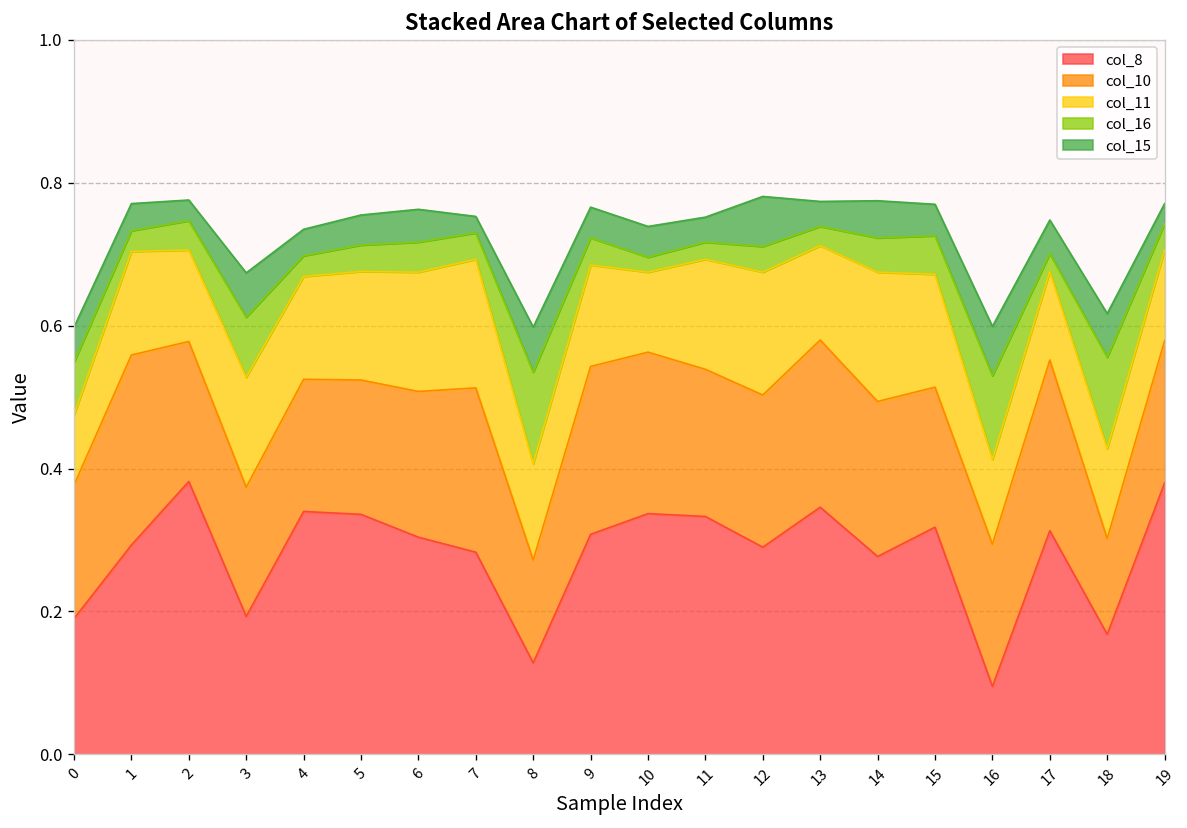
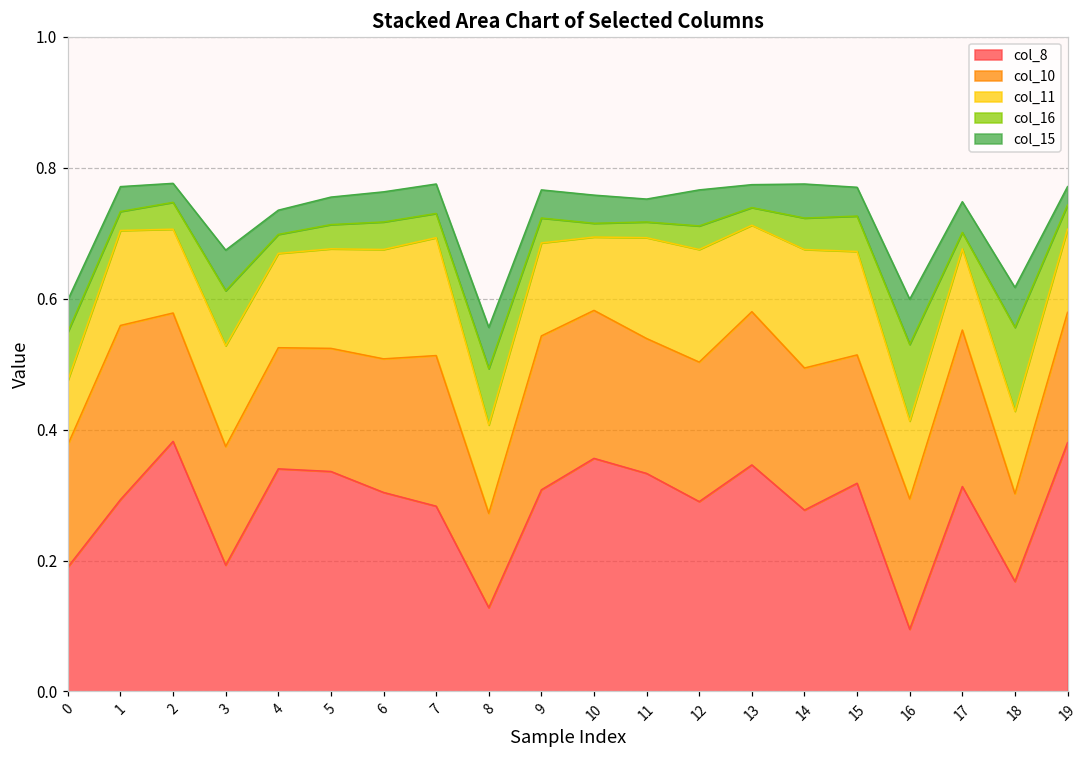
col_15, 7: 0.02 -> 0.05
col_16, 8: 0.13 -> 0.09
col_8, 10: 0.34 -> 0.36
col_15, 12: 0.07 -> 0.06
